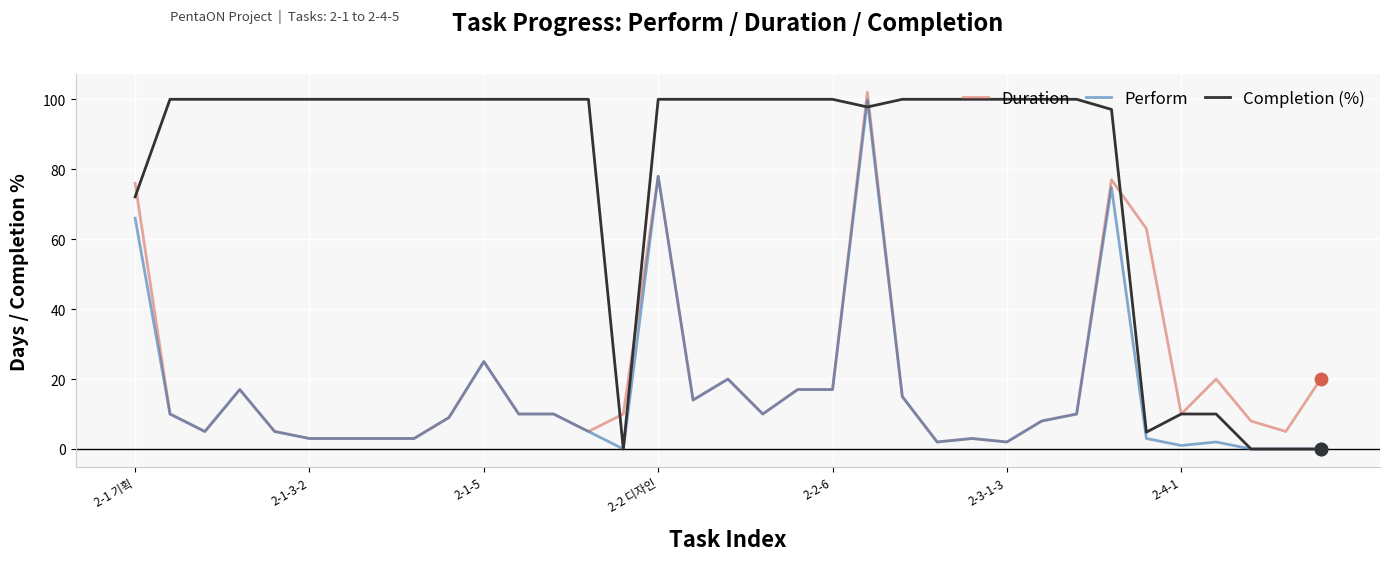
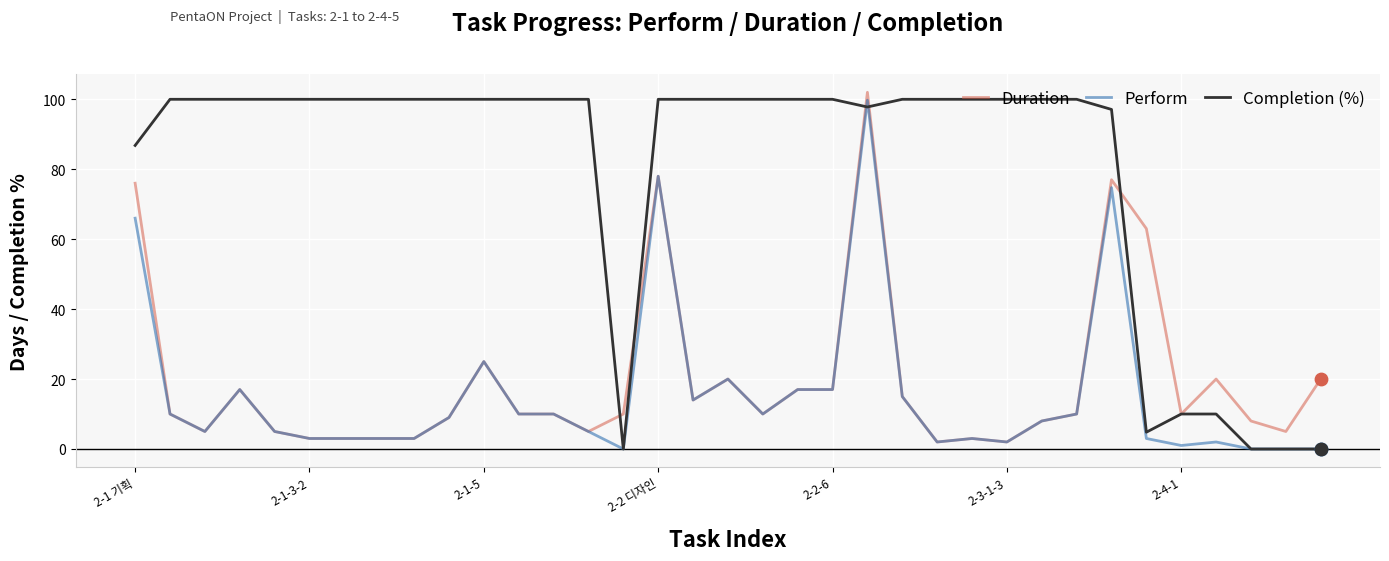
Completion (%), 2-1 기획: 72 -> 87
